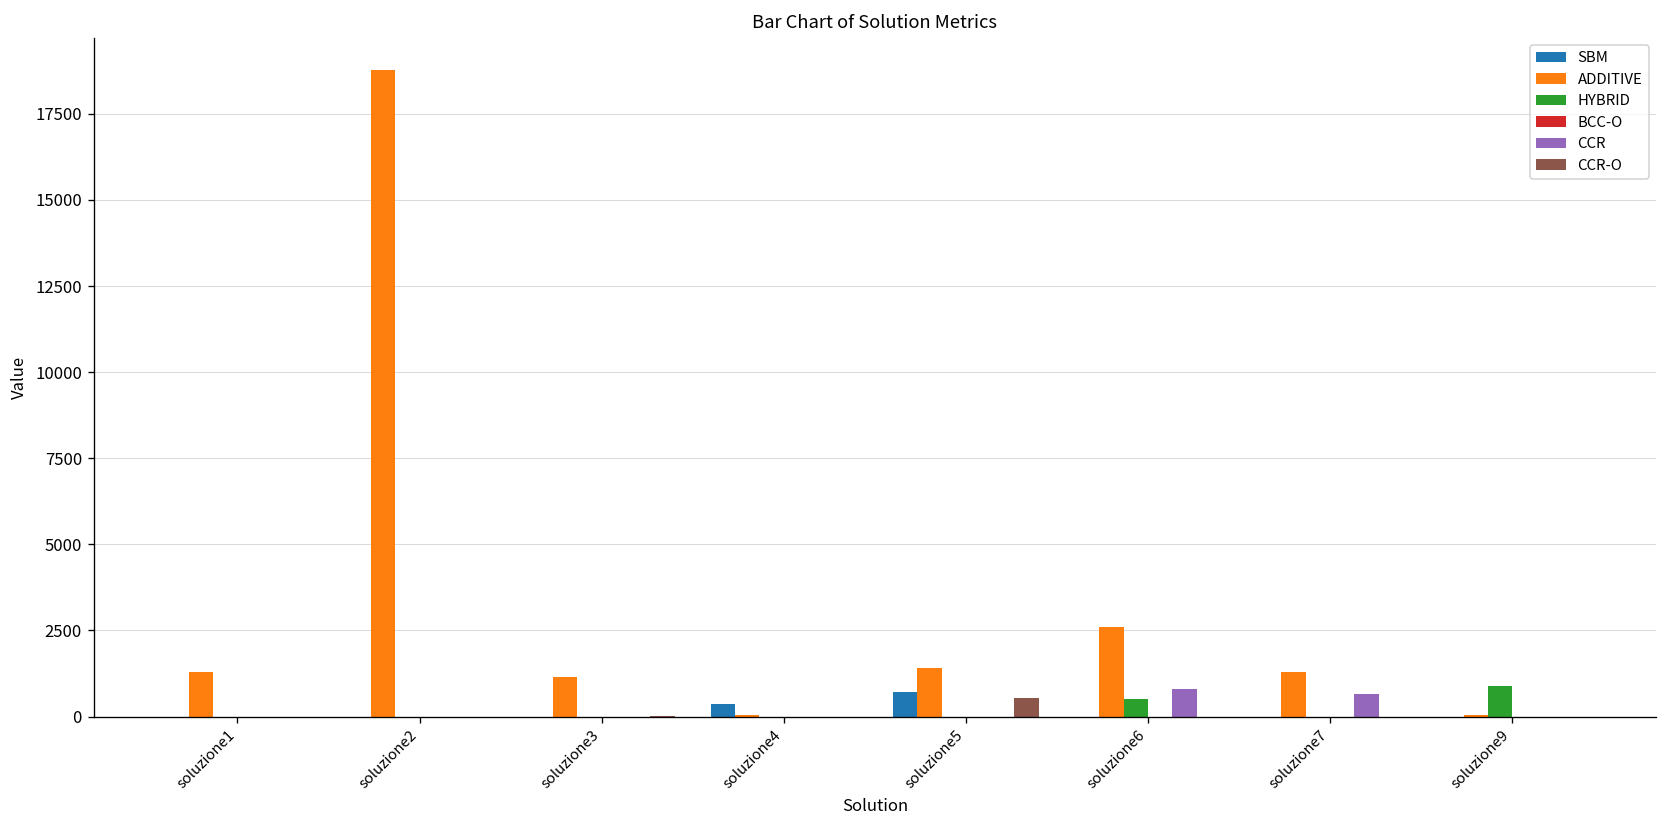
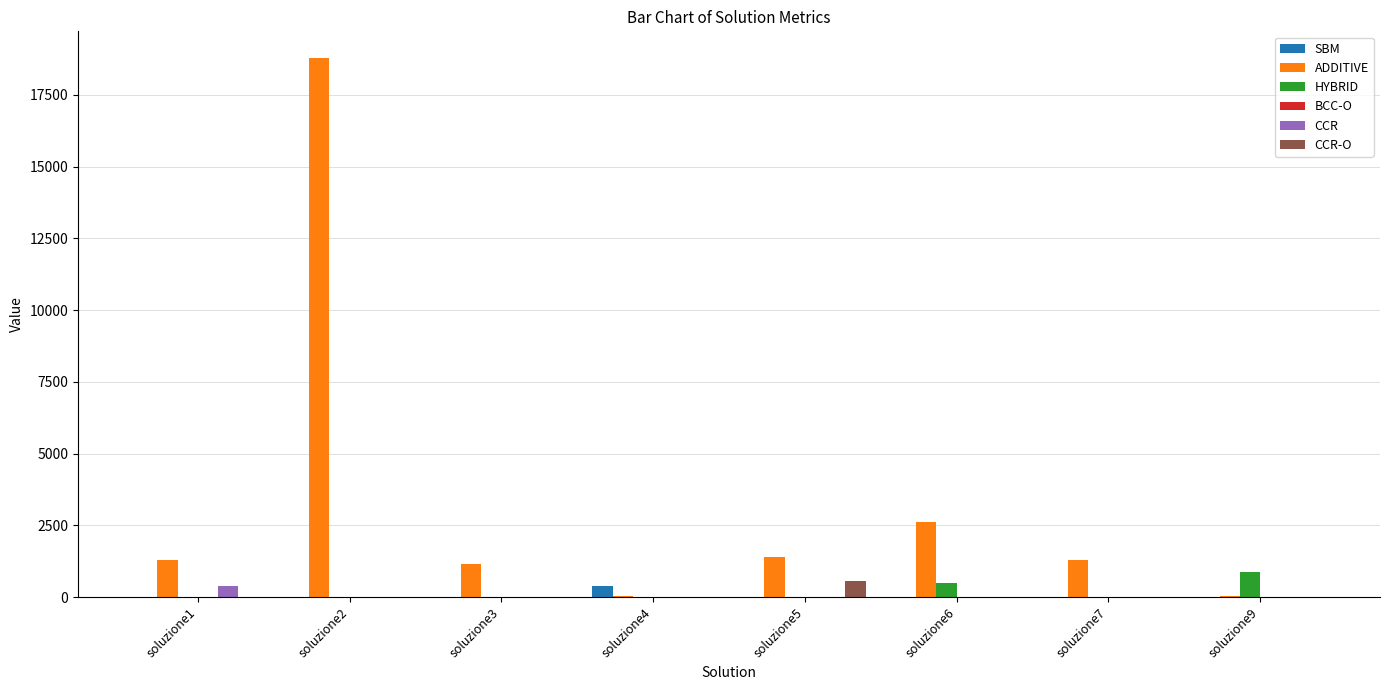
CCR, soluzione1: 0 -> 400
SBM, soluzione5: 700 -> 0
CCR, soluzione6: 800 -> 0
CCR, soluzione7: 600 -> 0
